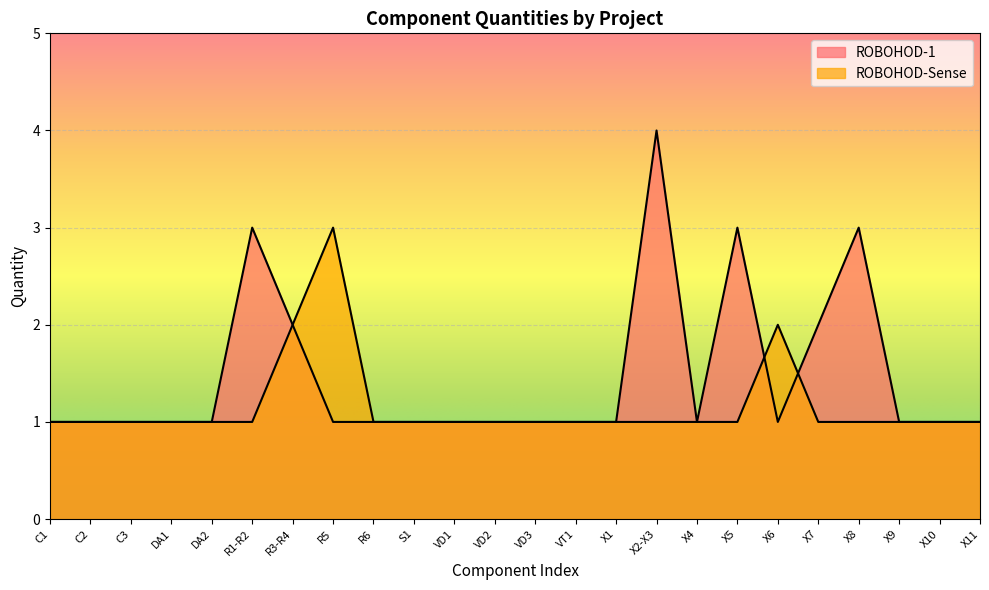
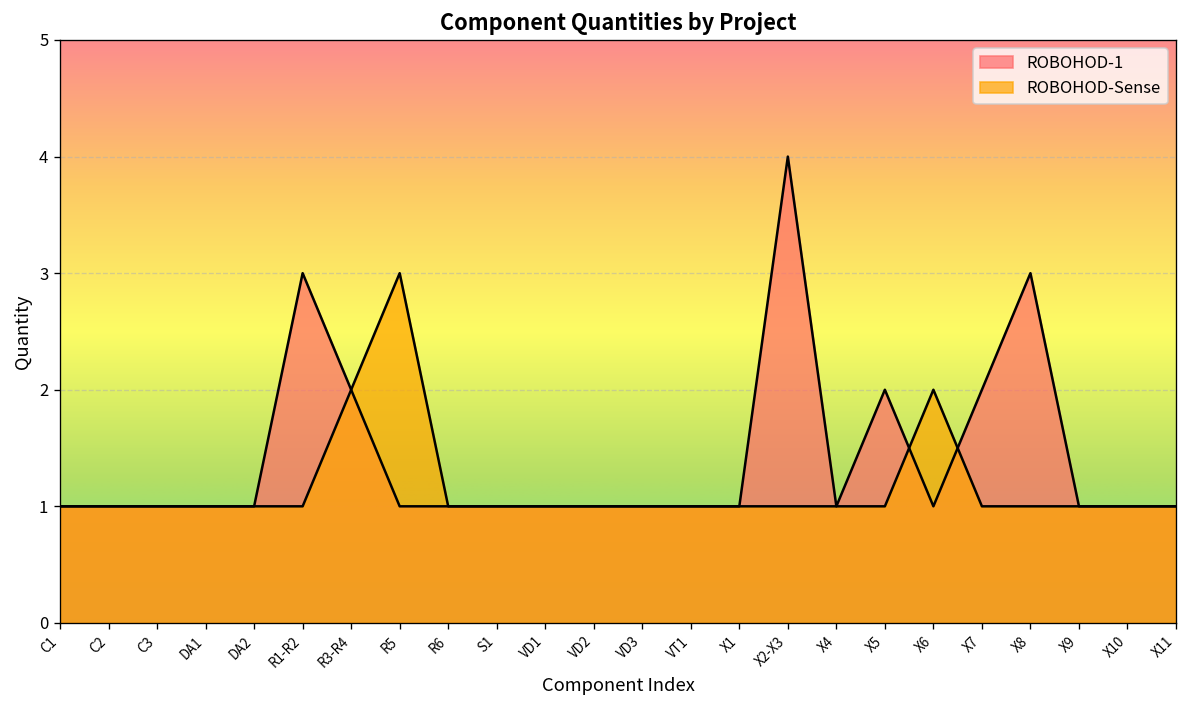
ROBOHOD-1, X5: 3 -> 2
